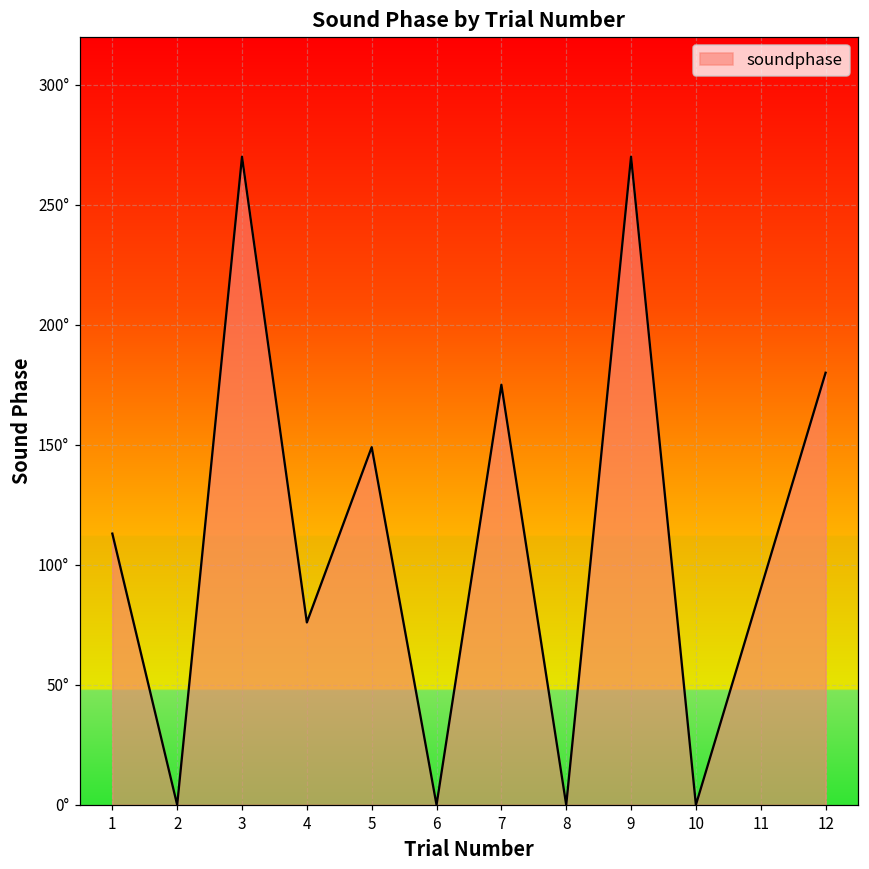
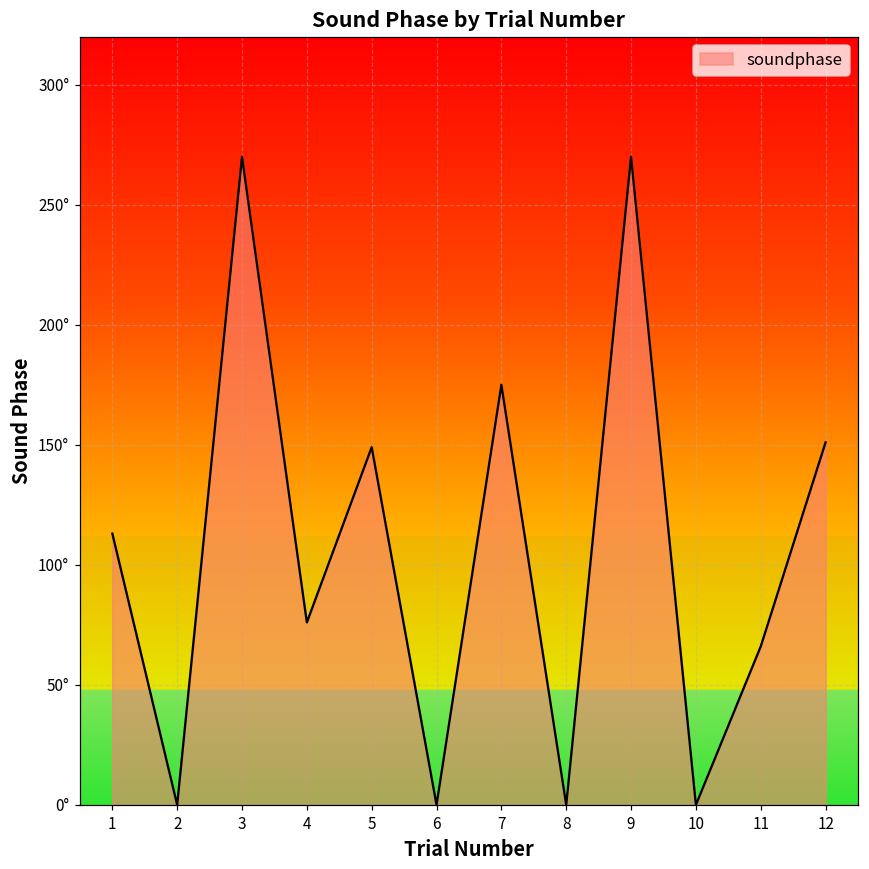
11: 90° -> 66°
12: 180° -> 151°
